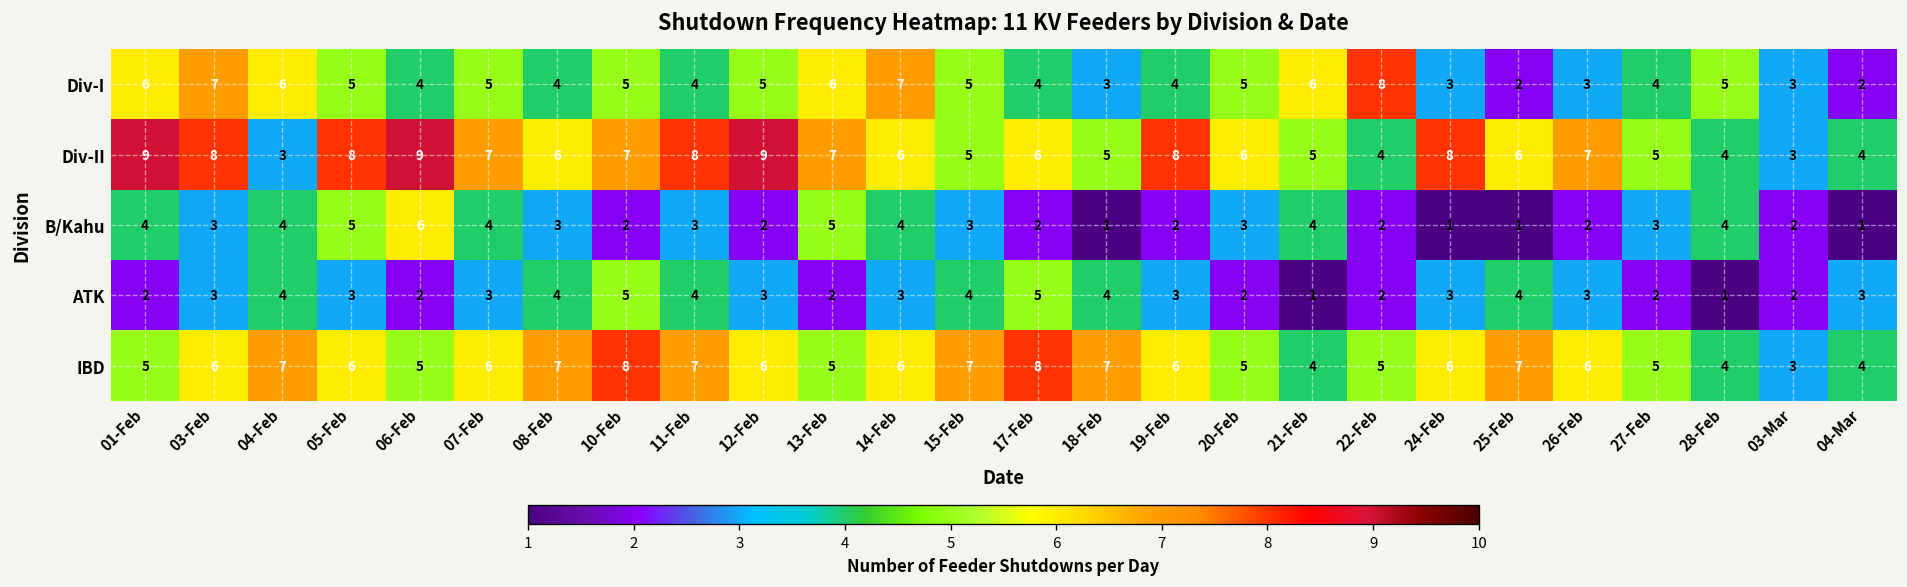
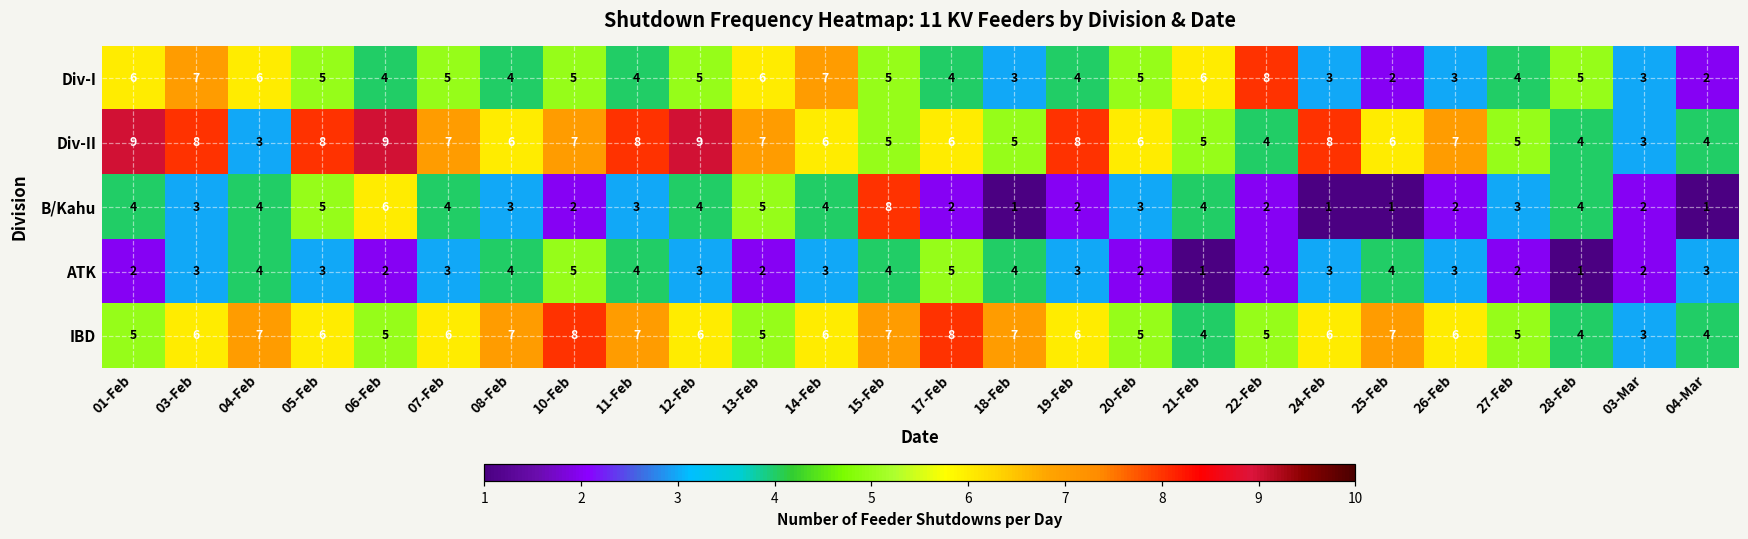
B/Kahu, 12-Feb: 2 -> 4
B/Kahu, 15-Feb: 3 -> 8
